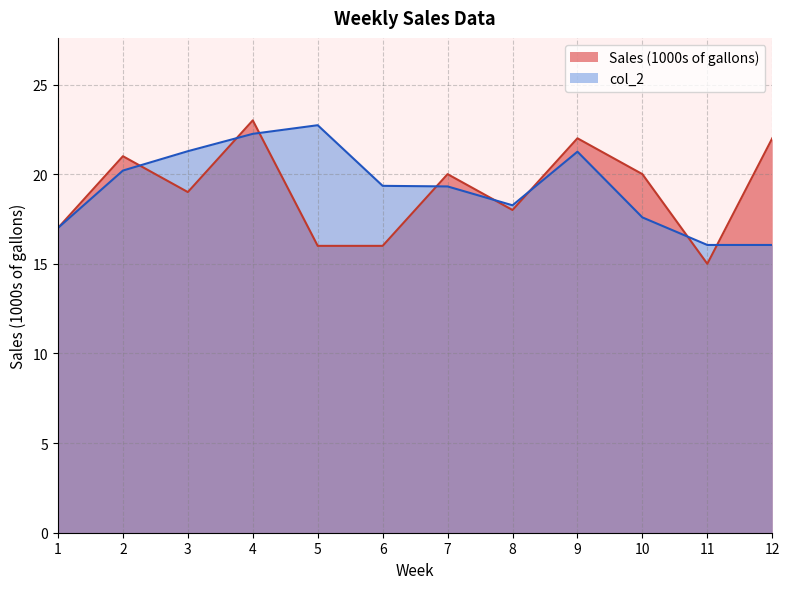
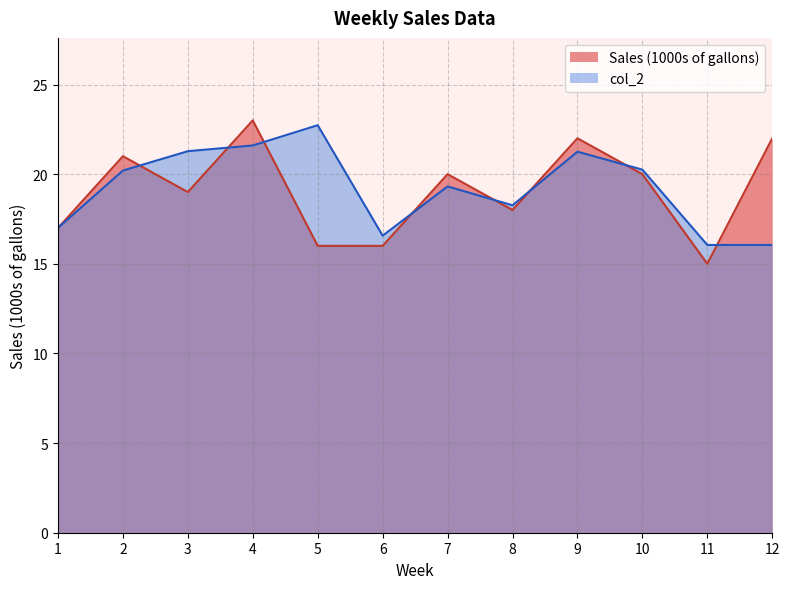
col_2, 4: 22.2 -> 21.6
col_2, 6: 19.3 -> 16.6
col_2, 10: 17.6 -> 20.3
